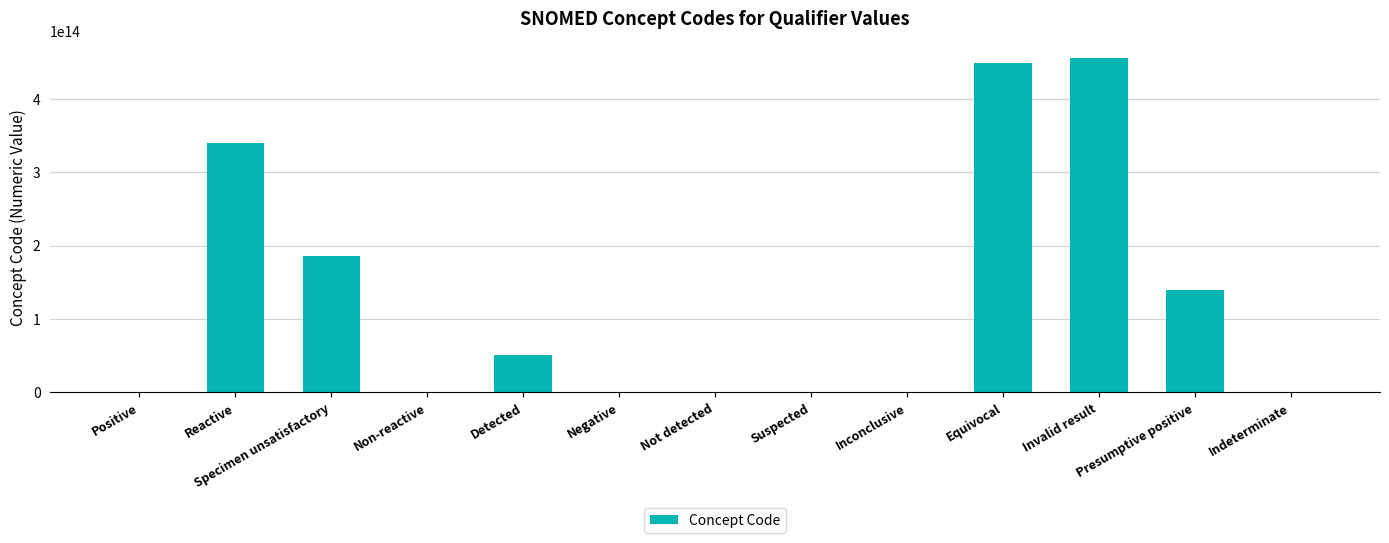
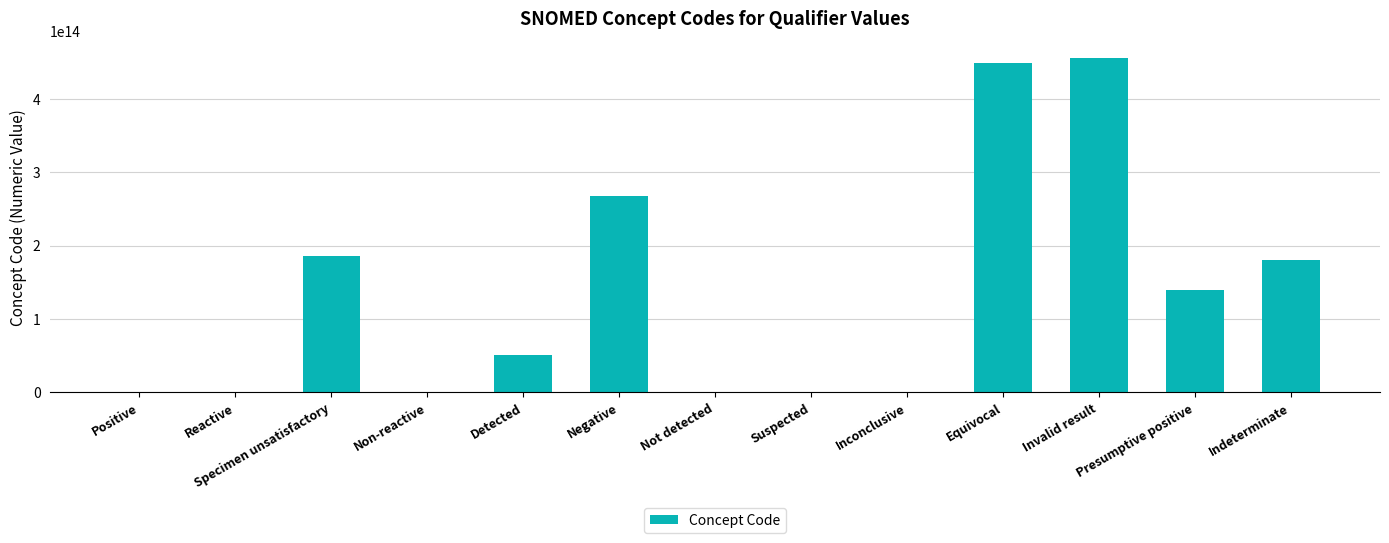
Reactive: 340000000000000 -> 0
Negative: 0 -> 270000000000000
Indeterminate: 0 -> 180000000000000
